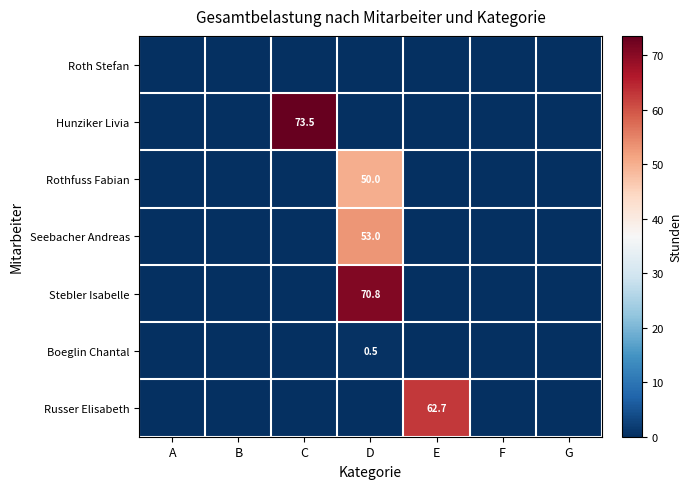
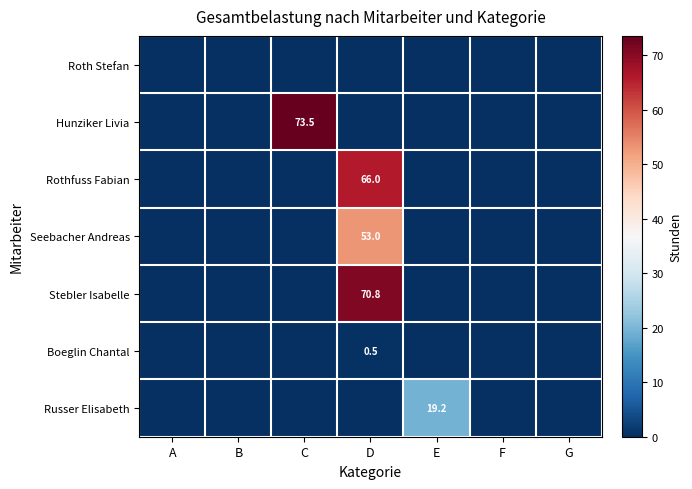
Rothfuss Fabian, D: 50.0 -> 66.0
Russer Elisabeth, E: 62.7 -> 19.2
